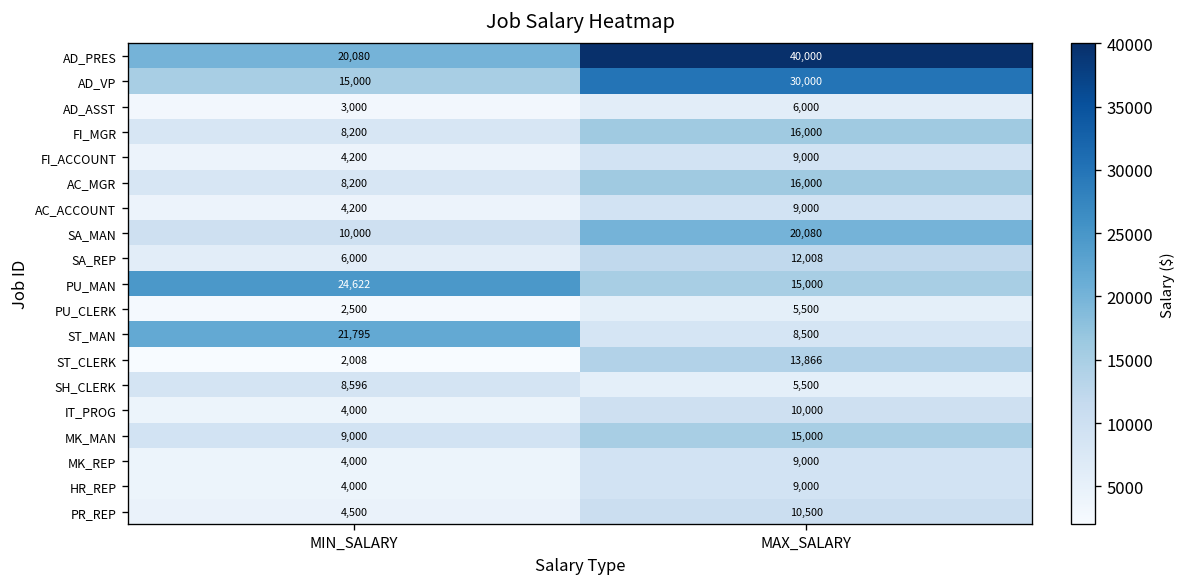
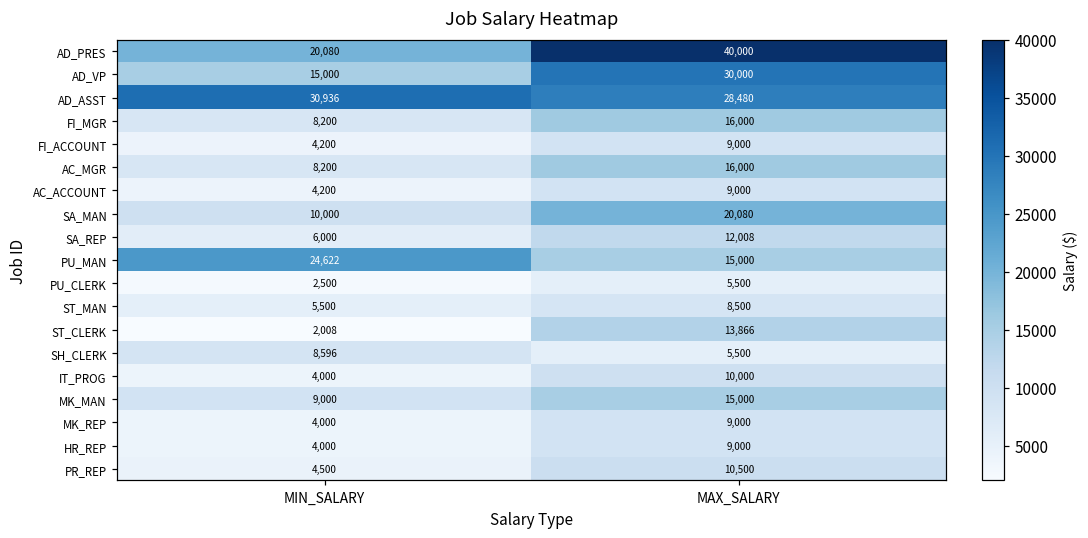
AD_ASST, MIN_SALARY: 3,000 -> 30,936
AD_ASST, MAX_SALARY: 6,000 -> 28,480
ST_MAN, MIN_SALARY: 21,795 -> 5,500
